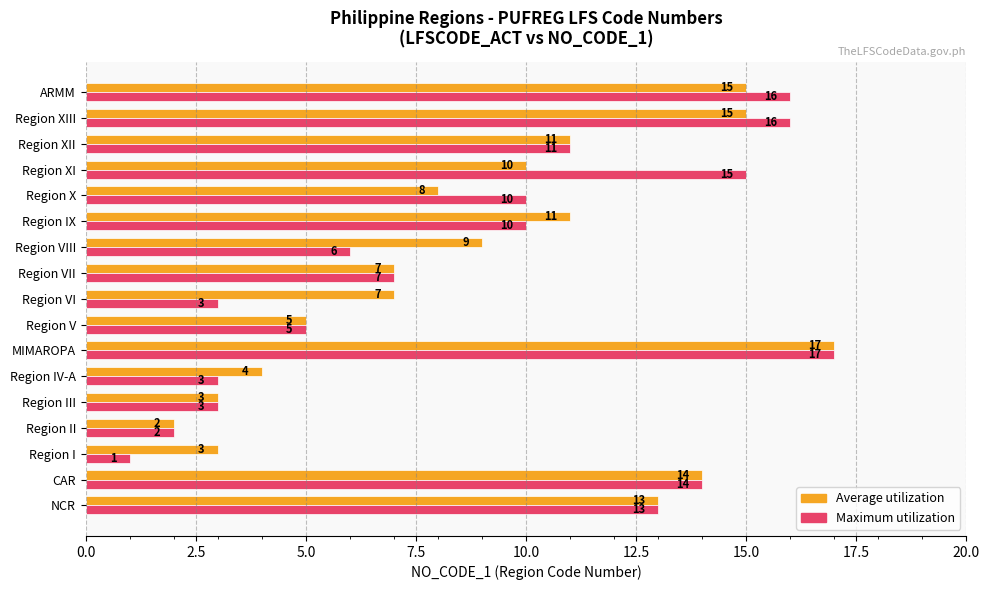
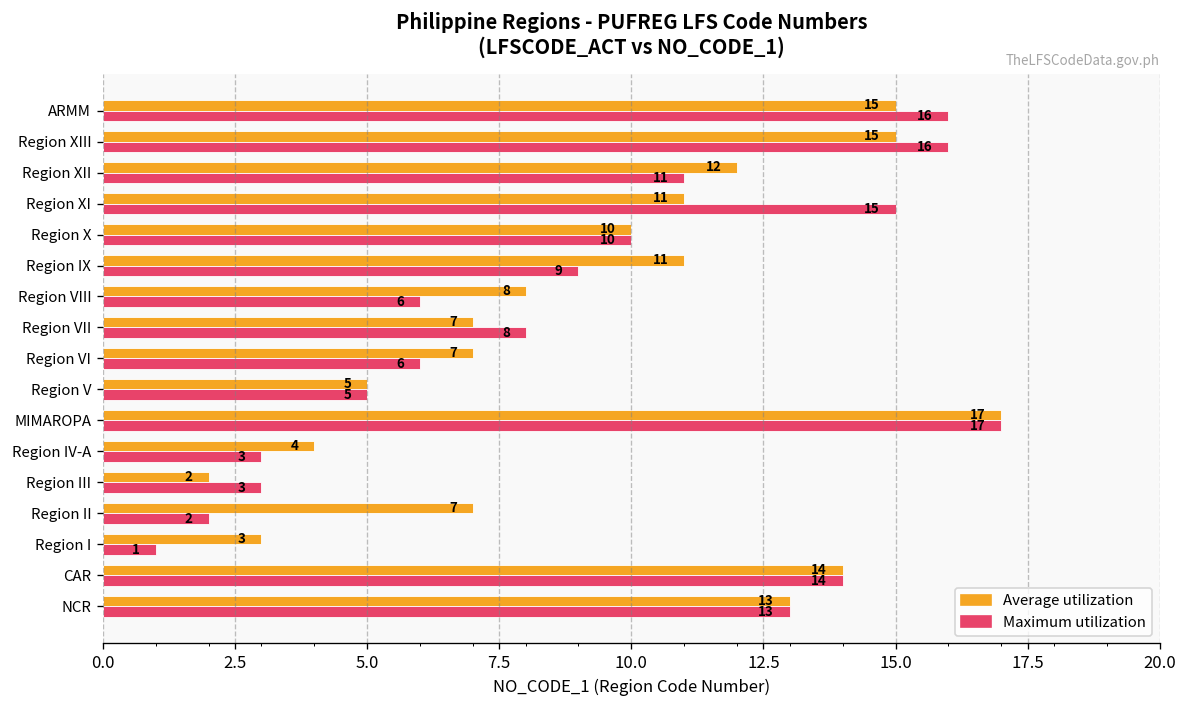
Average utilization, Region XII: 11 -> 12
Average utilization, Region XI: 10 -> 11
Average utilization, Region X: 8 -> 10
Maximum utilization, Region IX: 10 -> 9
Average utilization, Region VIII: 9 -> 8
Maximum utilization, Region VII: 7 -> 8
Maximum utilization, Region VI: 3 -> 6
Average utilization, Region III: 3 -> 2
Average utilization, Region II: 2 -> 7
